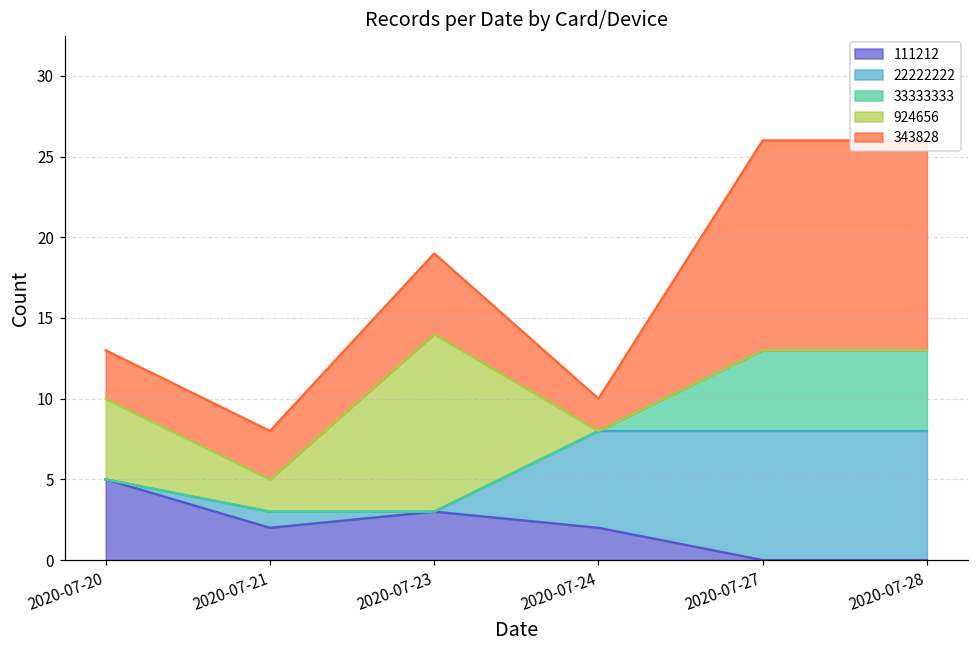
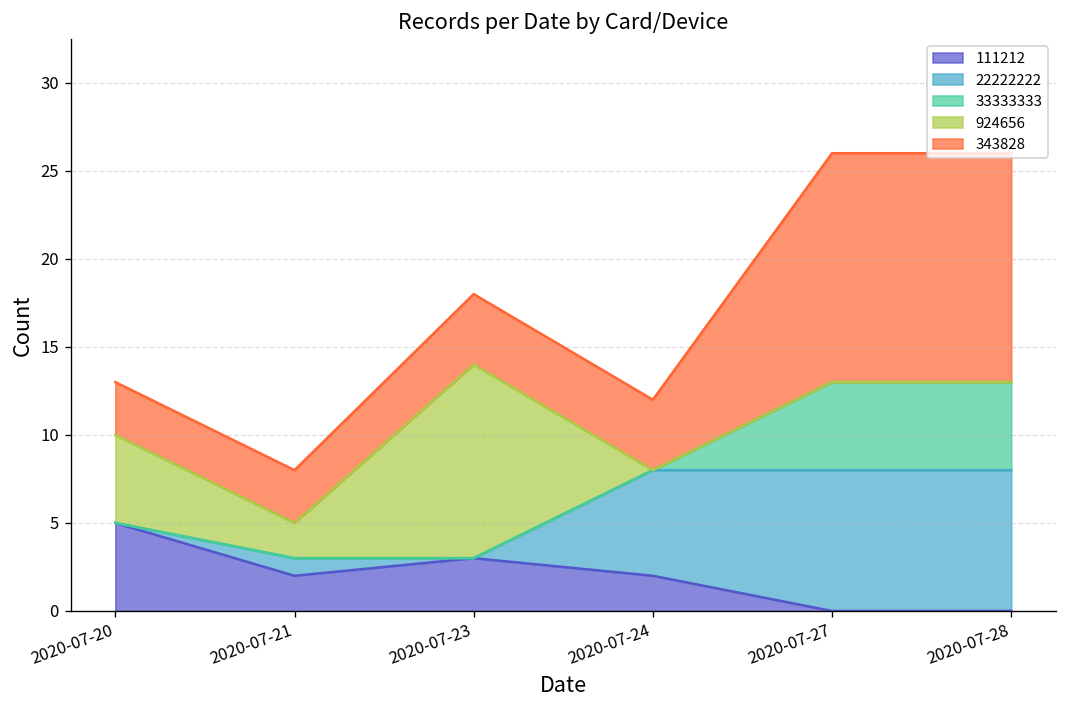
343828, 2020-07-23: 5 -> 4
343828, 2020-07-24: 2 -> 4
